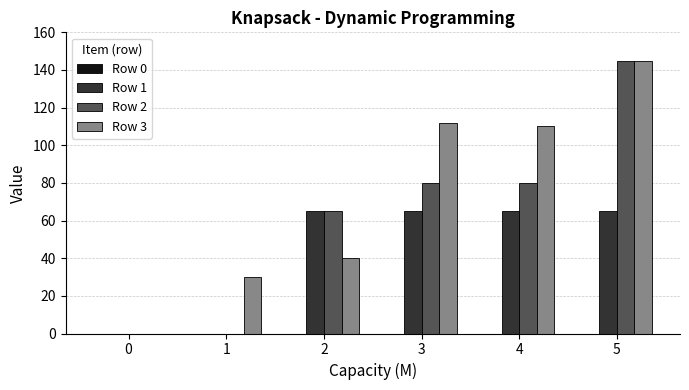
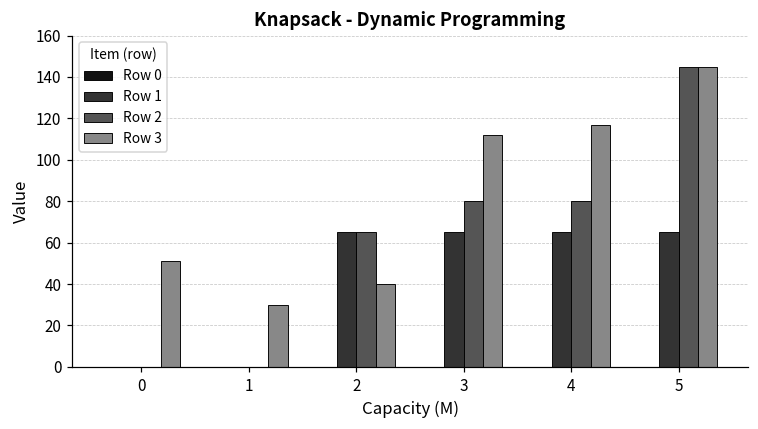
Row 3, 0: 0 -> 51
Row 3, 4: 110 -> 117
